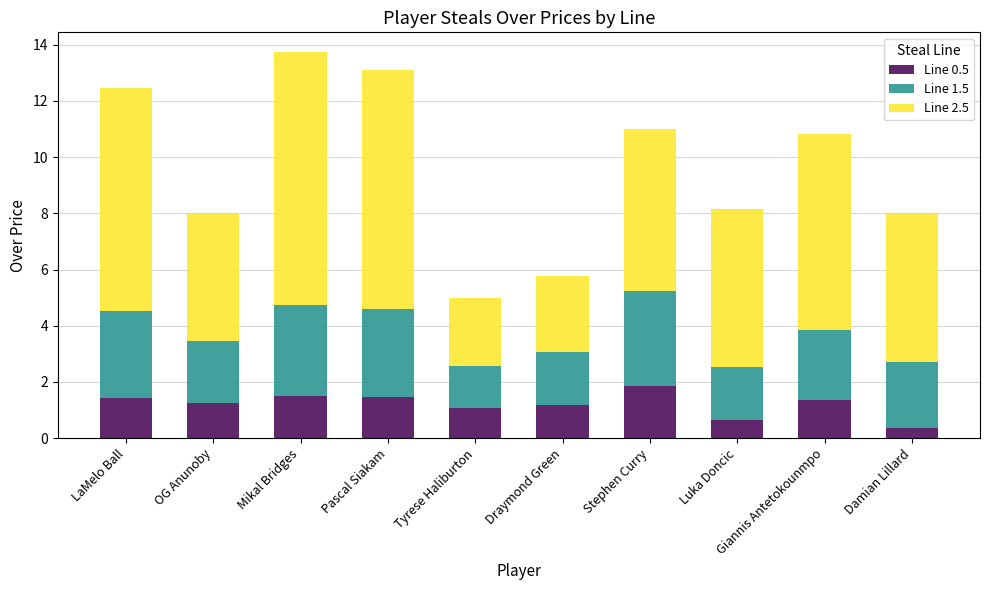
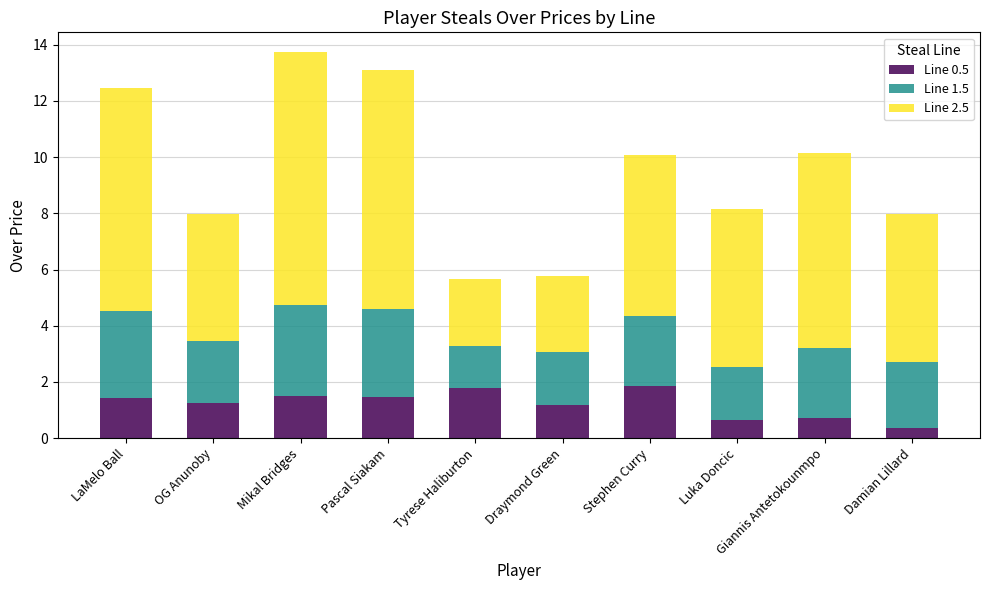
Line 0.5, Tyrese Haliburton: 1.1 -> 1.8
Line 1.5, Stephen Curry: 3.4 -> 2.5
Line 0.5, Giannis Antetokounmpo: 1.4 -> 0.7
